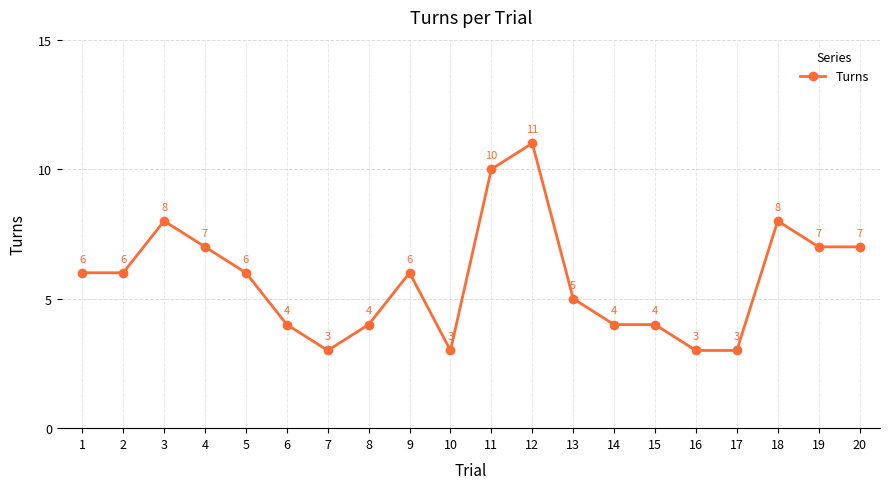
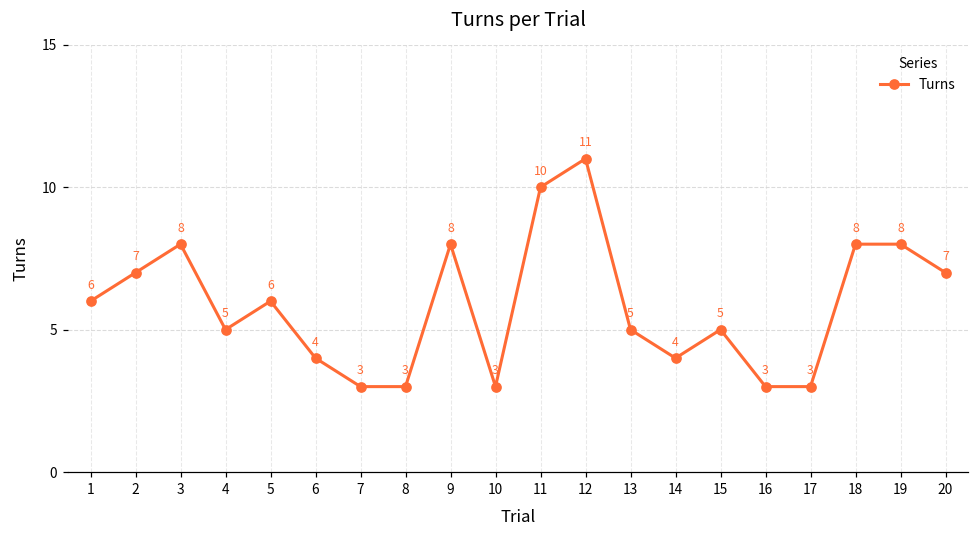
2: 6 -> 7
4: 7 -> 5
8: 4 -> 3
9: 6 -> 8
15: 4 -> 5
19: 7 -> 8
